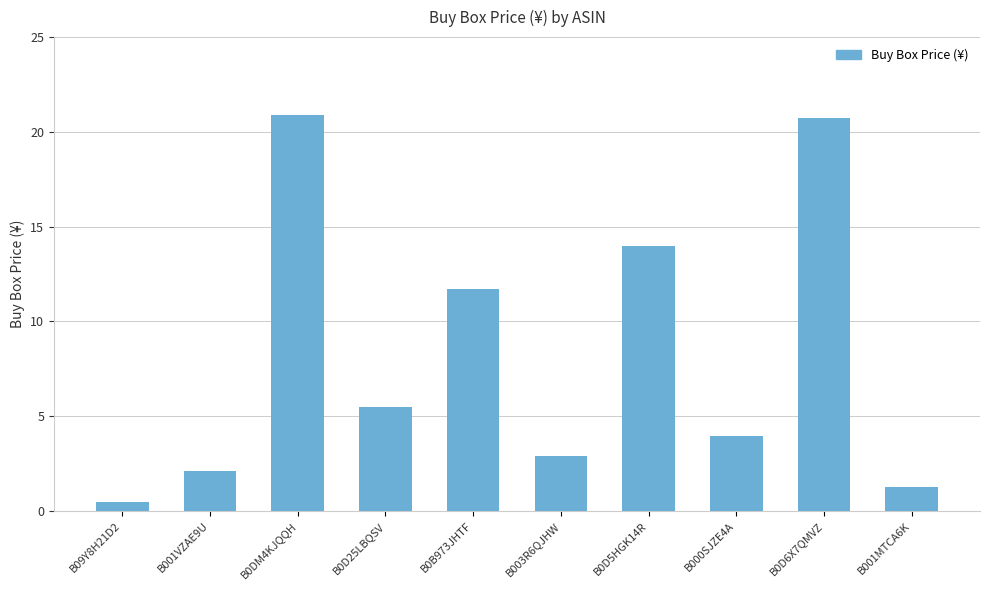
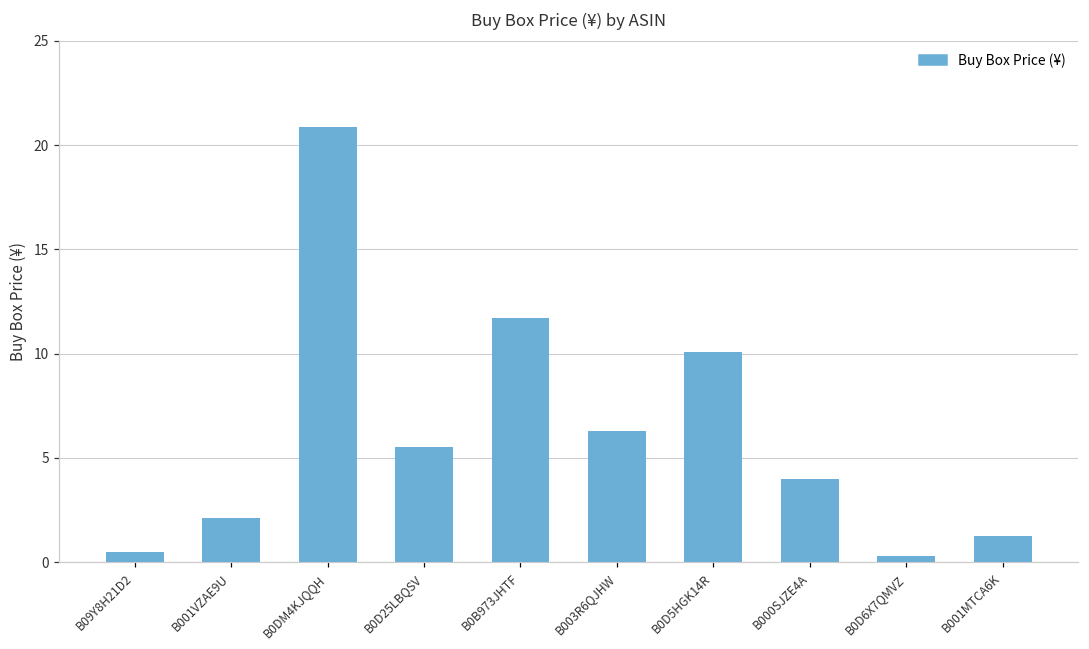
B003R6QJHW: 2.9 -> 6.3
B0D5HGK14R: 14.0 -> 10.1
B0D6X7QMVZ: 20.7 -> 0.3
